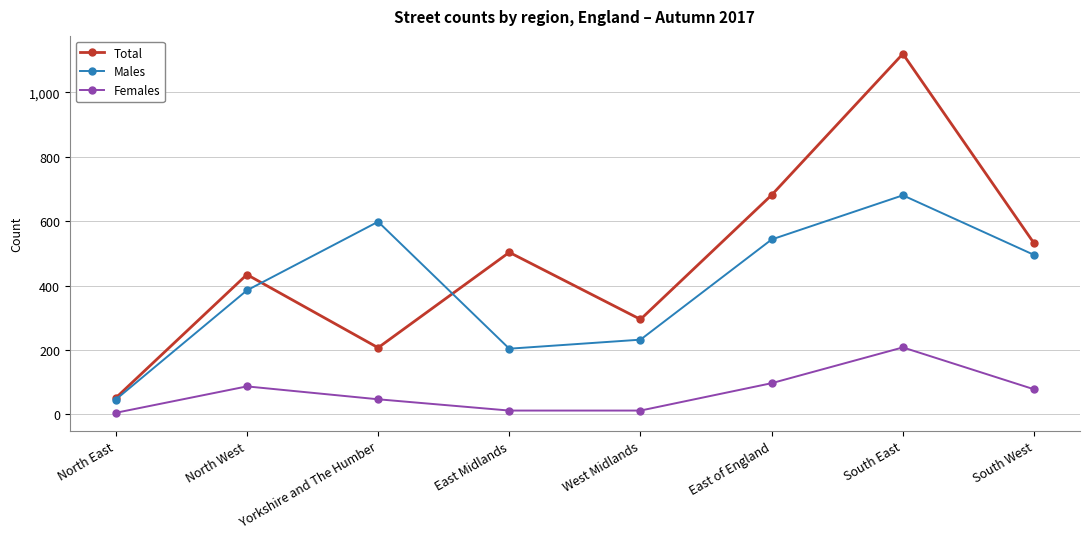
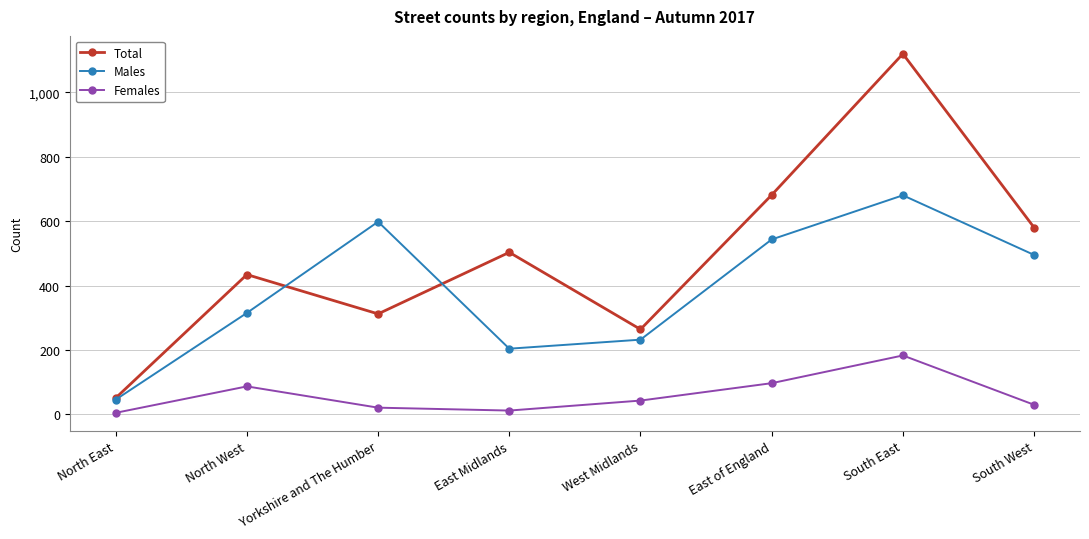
Males, North West: 390 -> 320
Total, Yorkshire and The Humber: 210 -> 310
Females, Yorkshire and The Humber: 50 -> 20
Total, West Midlands: 300 -> 260
Females, West Midlands: 10 -> 40
Females, South East: 210 -> 180
Total, South West: 530 -> 580
Females, South West: 80 -> 30
